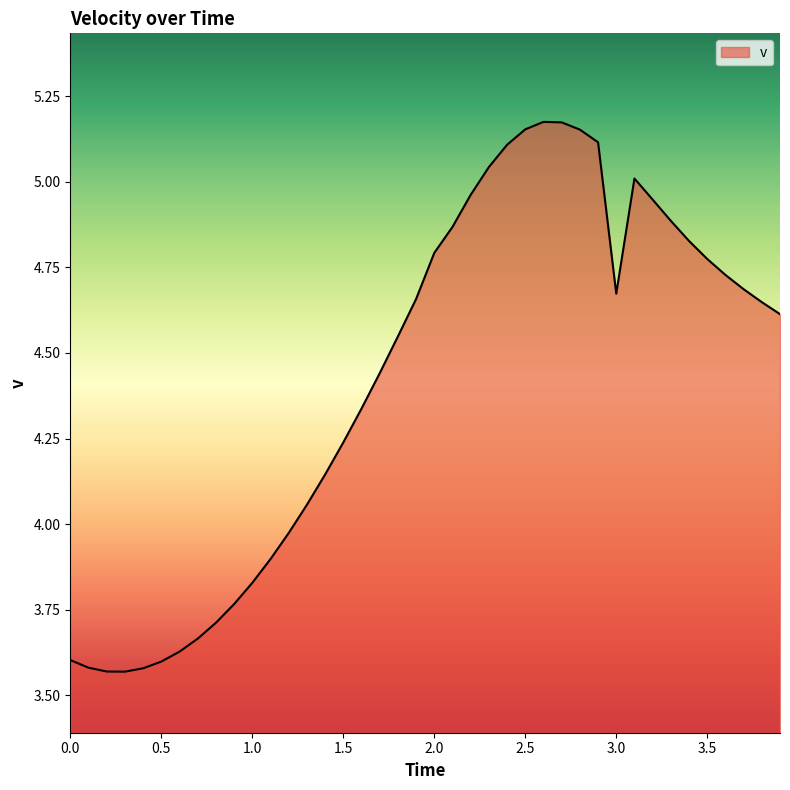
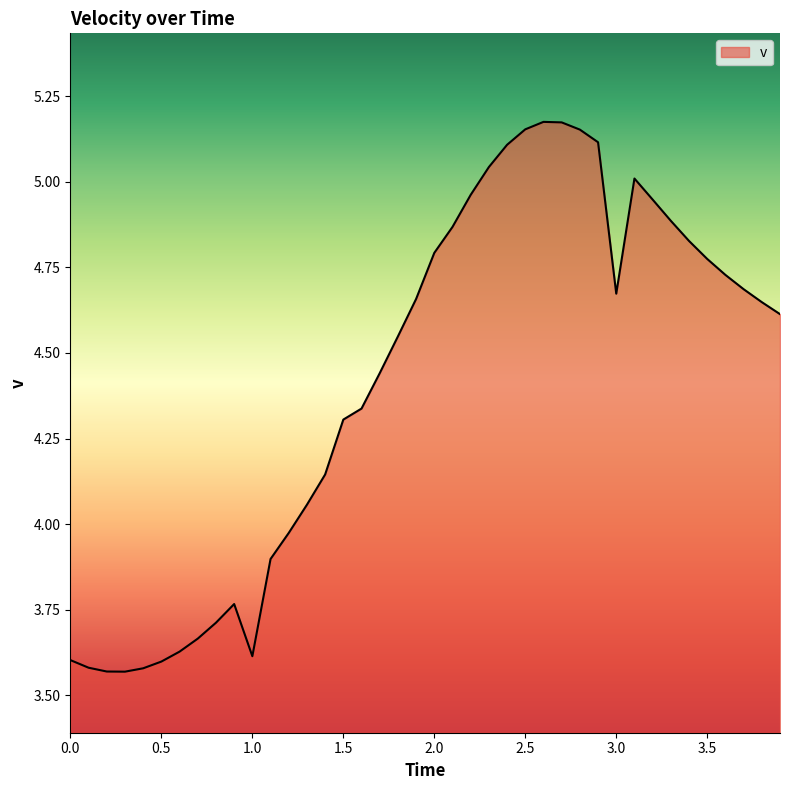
1.0: 3.83 -> 3.61
1.5: 4.24 -> 4.31
